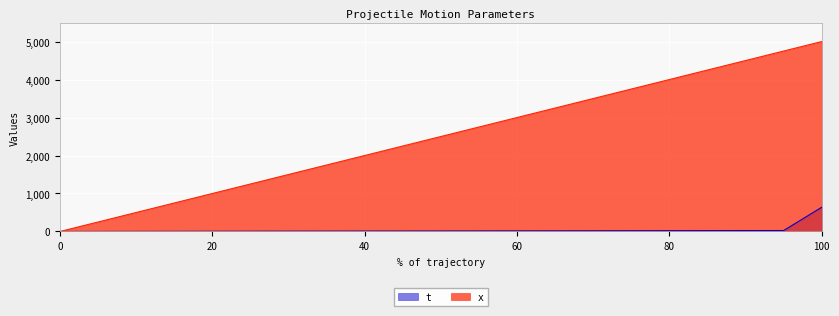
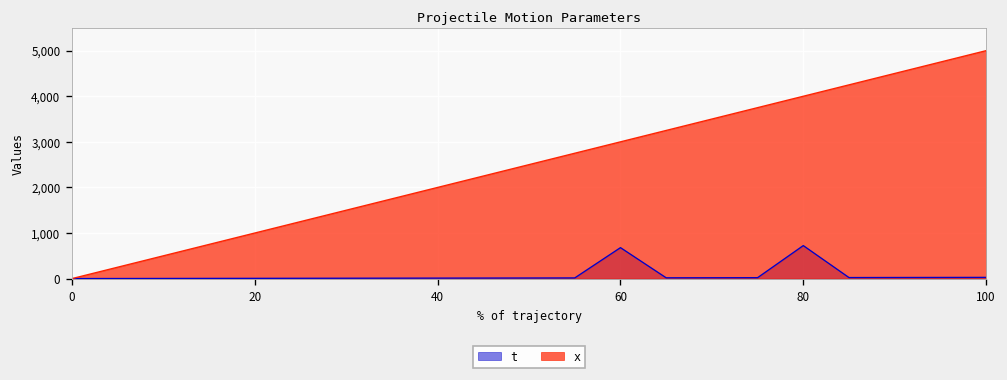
t, 60: 0 -> 700
t, 80: 0 -> 700
t, 100: 600 -> 0
